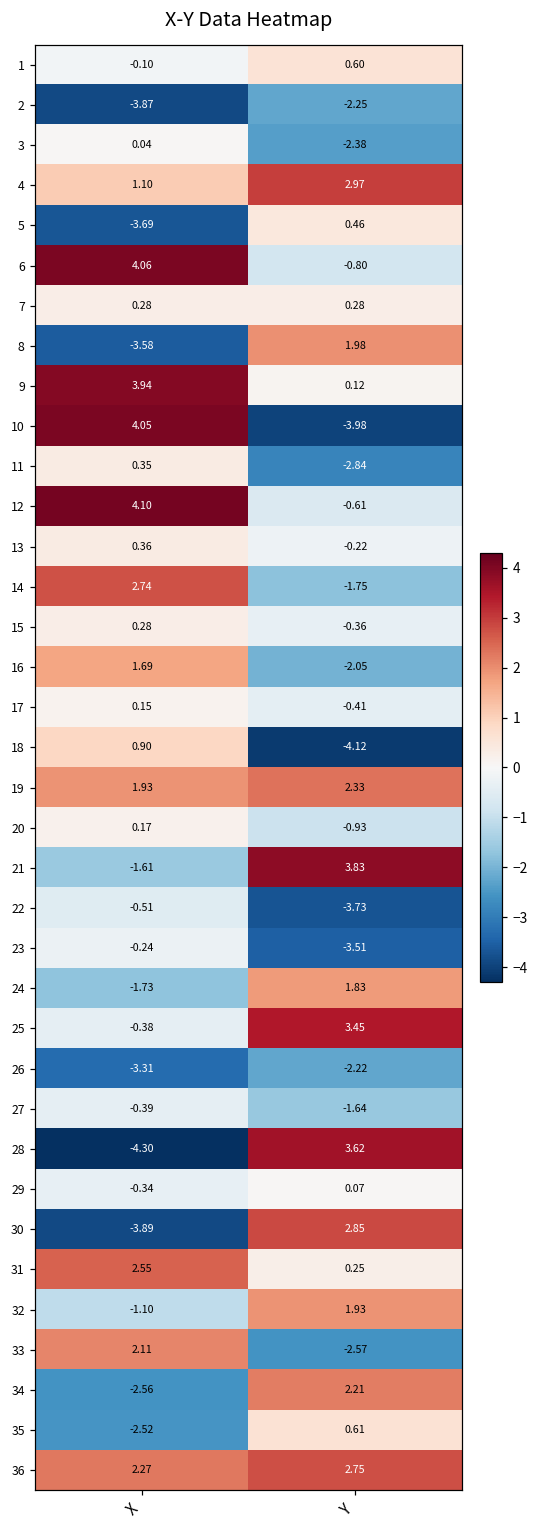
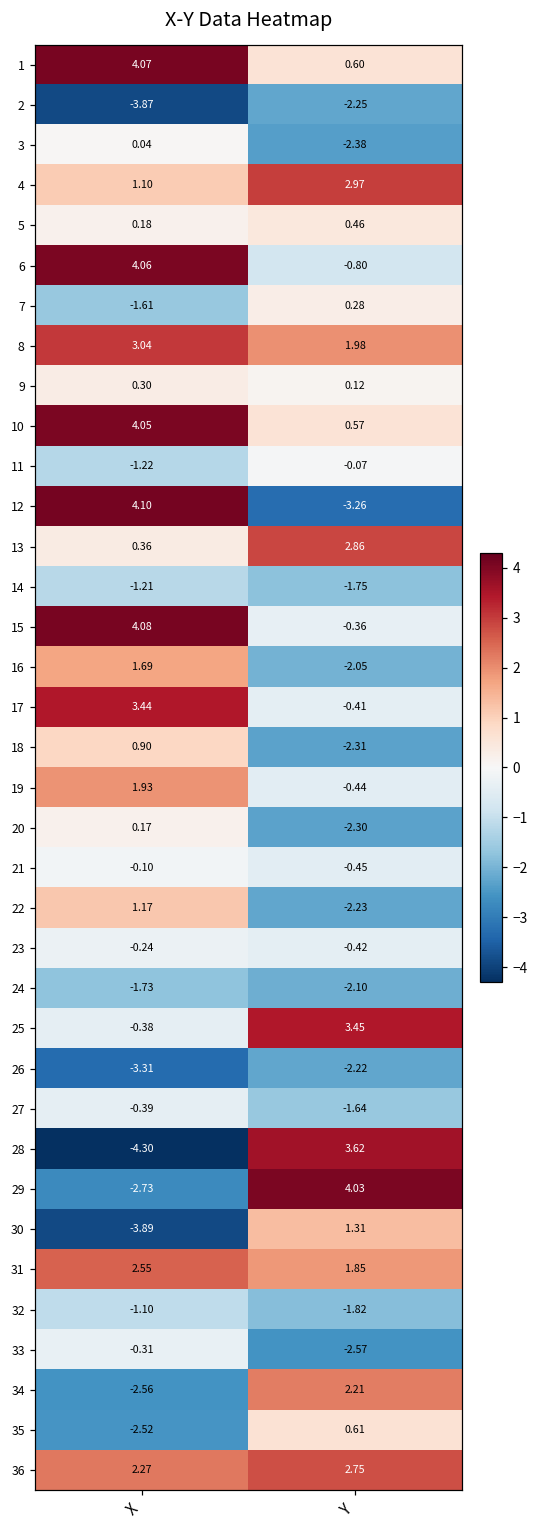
1, X: -0.10 -> 4.07
5, X: -3.69 -> 0.18
7, X: 0.28 -> -1.61
8, X: -3.58 -> 3.04
9, X: 3.94 -> 0.30
10, Y: -3.98 -> 0.57
11, X: 0.35 -> -1.22
11, Y: -2.84 -> -0.07
12, Y: -0.61 -> -3.26
13, Y: -0.22 -> 2.86
14, X: 2.74 -> -1.21
15, X: 0.28 -> 4.08
17, X: 0.15 -> 3.44
18, Y: -4.12 -> -2.31
19, Y: 2.33 -> -0.44
20, Y: -0.93 -> -2.30
21, X: -1.61 -> -0.10
21, Y: 3.83 -> -0.45
22, X: -0.51 -> 1.17
22, Y: -3.73 -> -2.23
23, Y: -3.51 -> -0.42
24, Y: 1.83 -> -2.10
29, X: -0.34 -> -2.73
29, Y: 0.07 -> 4.03
30, Y: 2.85 -> 1.31
31, Y: 0.25 -> 1.85
32, Y: 1.93 -> -1.82
33, X: 2.11 -> -0.31
